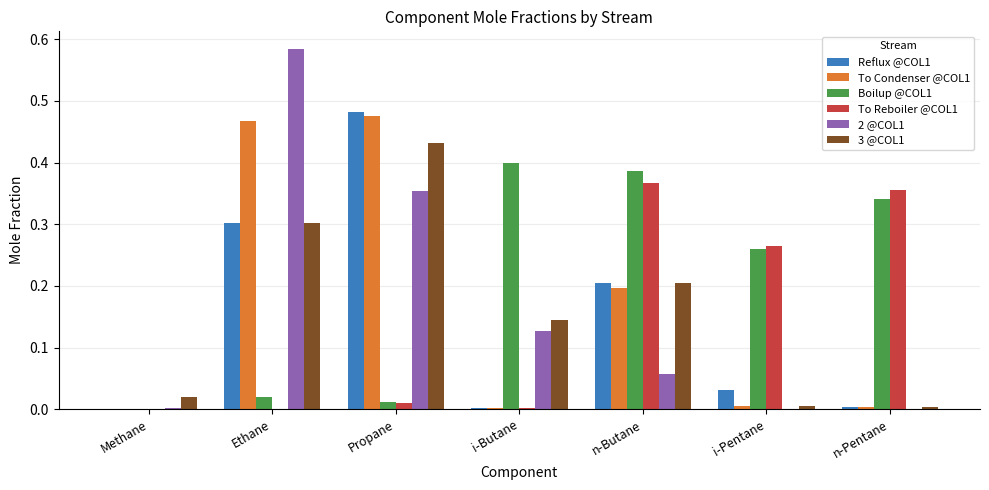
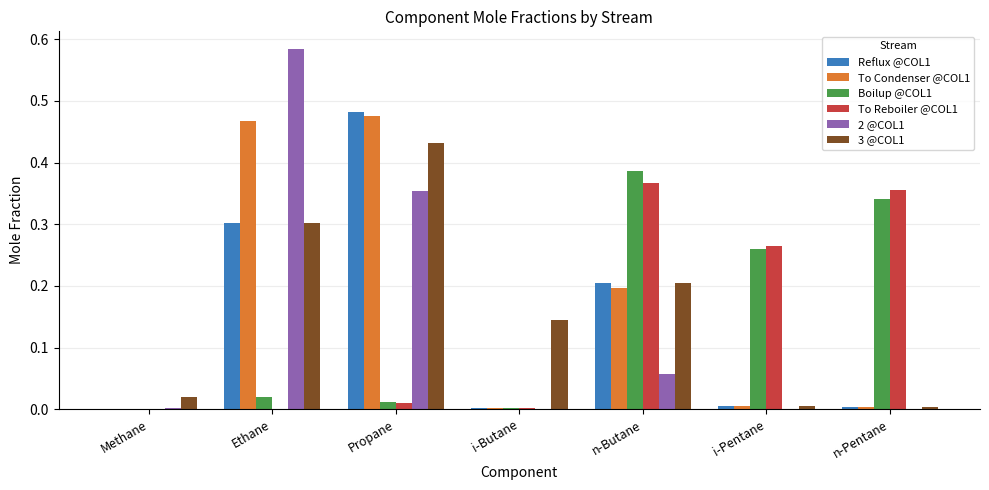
Boilup @COL1, i-Butane: 0.40 -> 0.00
2 @COL1, i-Butane: 0.13 -> 0.00
Reflux @COL1, i-Pentane: 0.03 -> 0.01
